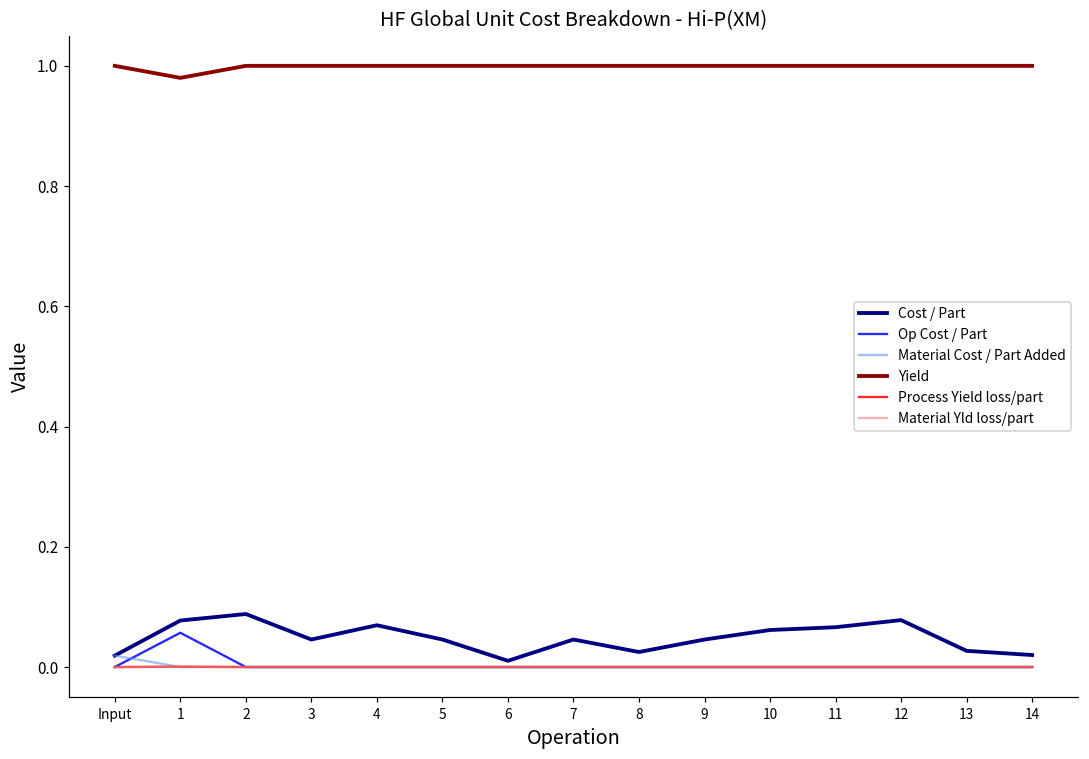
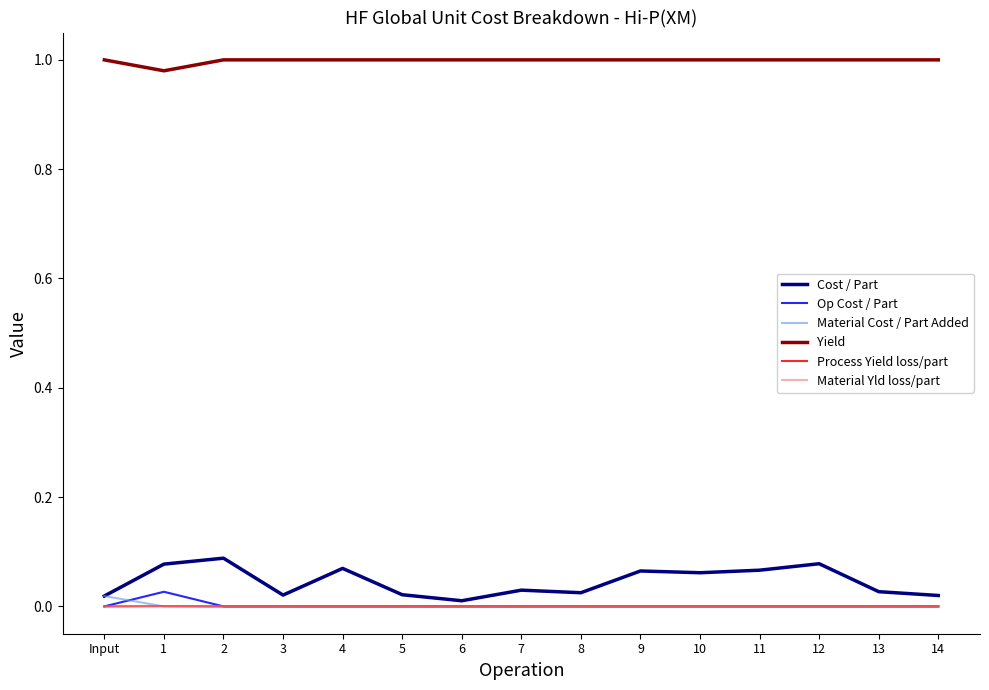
Op Cost / Part, 1: 0.06 -> 0.03
Cost / Part, 3: 0.05 -> 0.02
Cost / Part, 5: 0.05 -> 0.02
Cost / Part, 7: 0.05 -> 0.03
Cost / Part, 9: 0.05 -> 0.06
